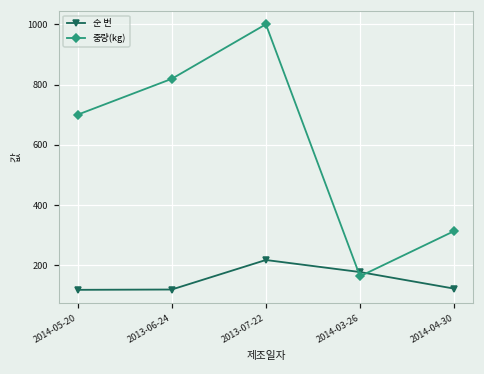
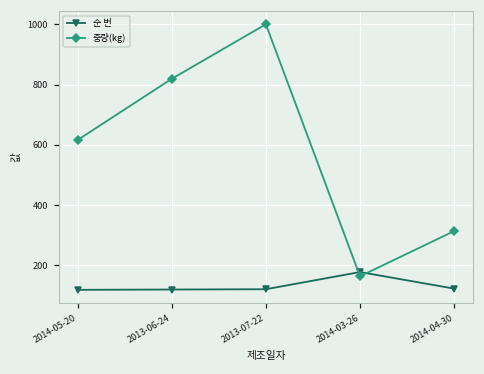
중량(kg), 2014-05-20: 700 -> 620
순 번, 2013-07-22: 220 -> 120
